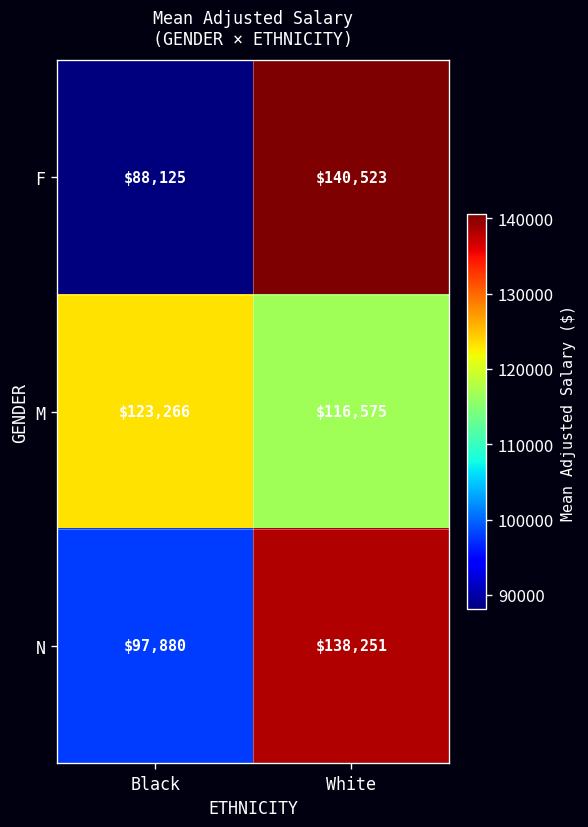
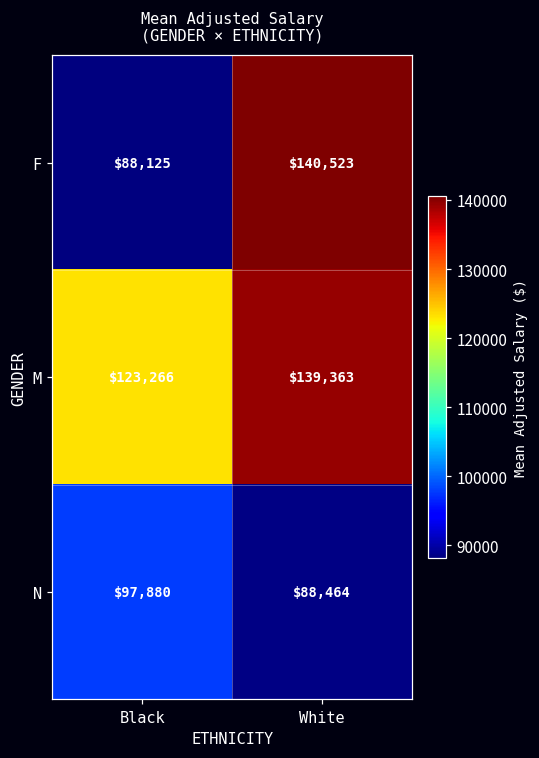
M, White: $116,575 -> $139,363
N, White: $138,251 -> $88,464
